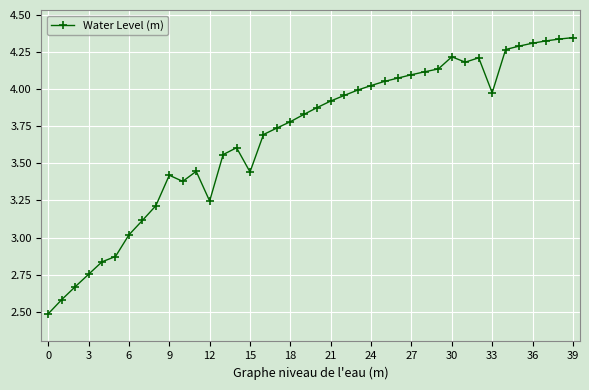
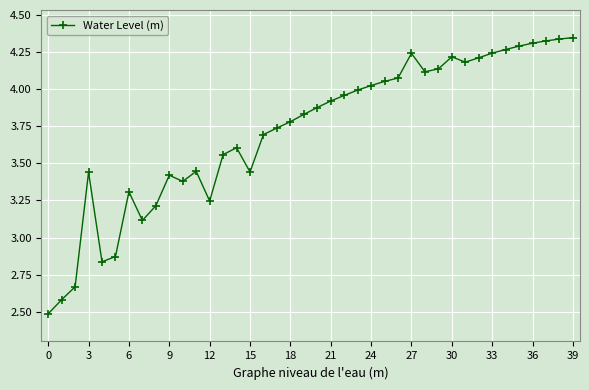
3: 2.75 -> 3.44
6: 3.02 -> 3.31
27: 4.10 -> 4.24
33: 3.97 -> 4.24
